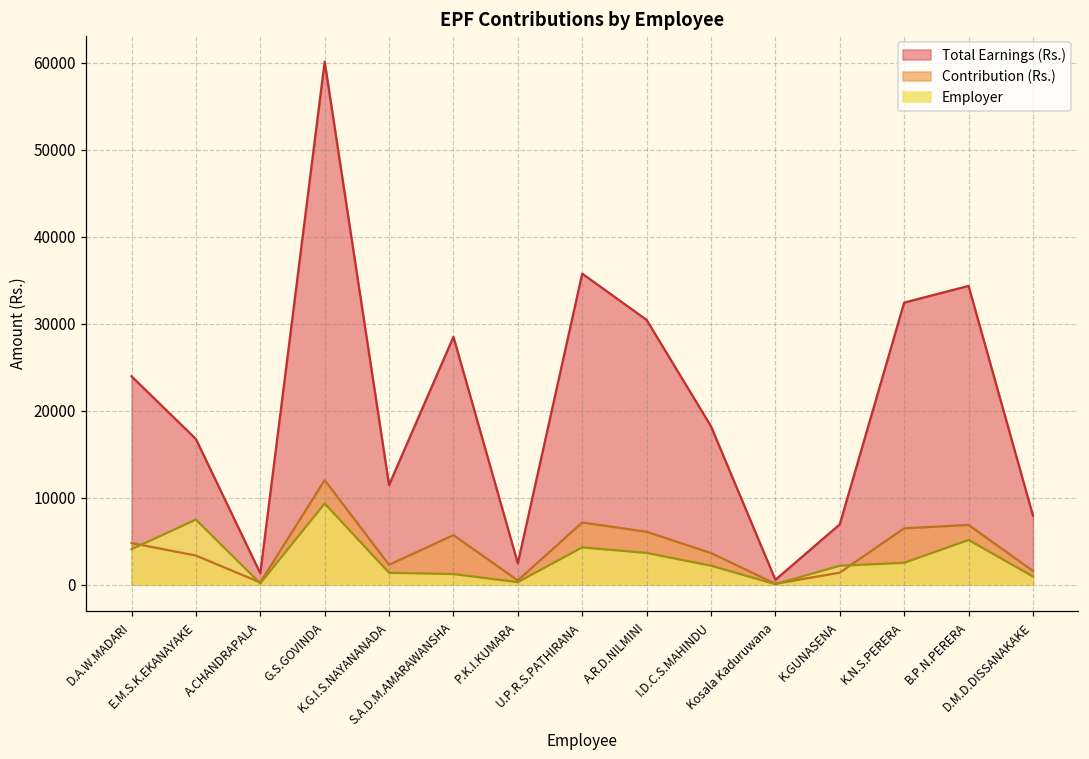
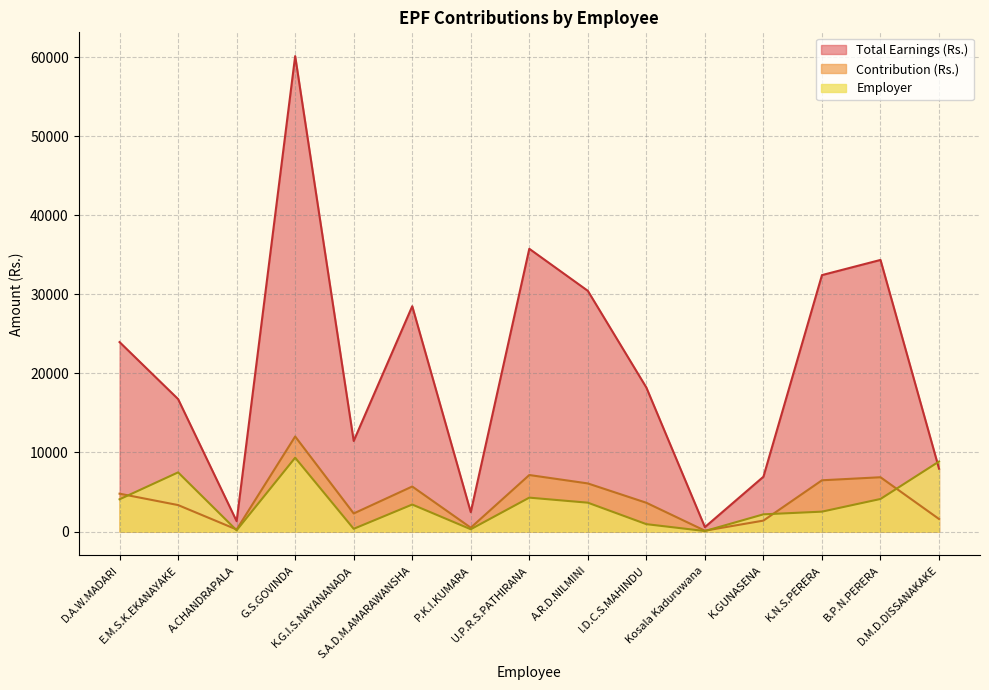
Employer, K.G.I.S.NAYANANADA: 1000 -> 0
Employer, S.A.D.M.AMARAWANSHA: 1000 -> 3000
Employer, I.D.C.S.MAHINDU: 2000 -> 1000
Employer, B.P.N.PERERA: 5000 -> 4000
Employer, D.M.D.DISSANAKAKE: 1000 -> 9000
